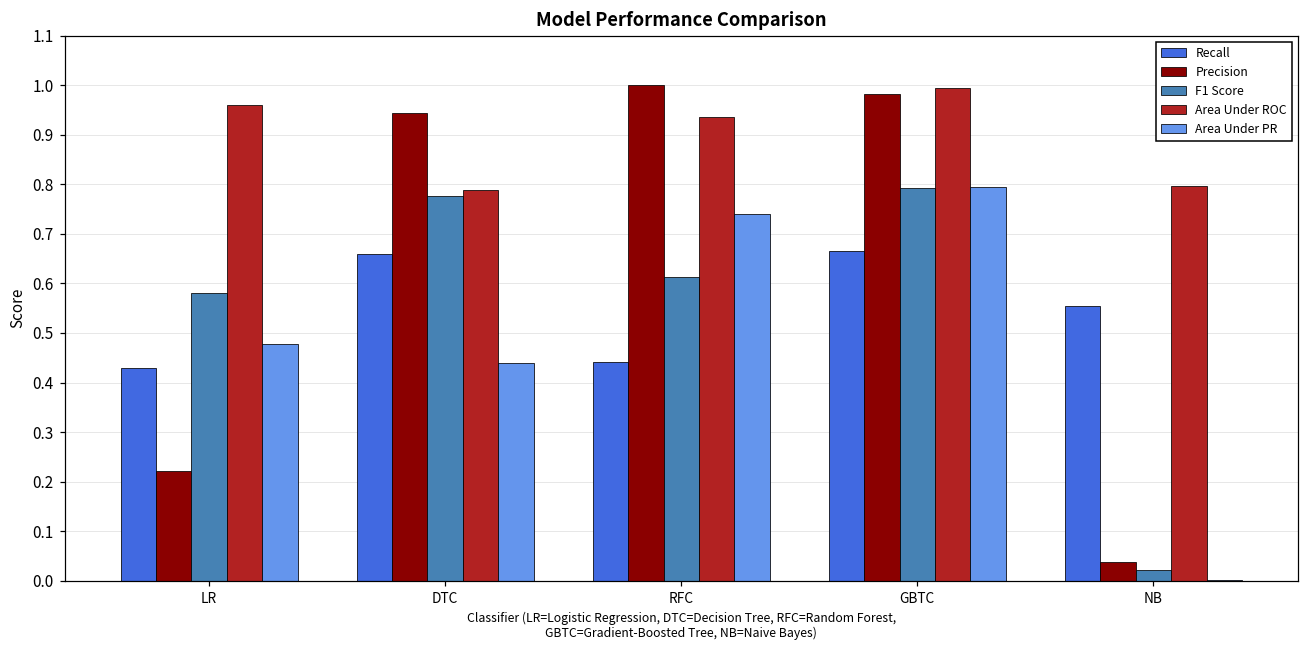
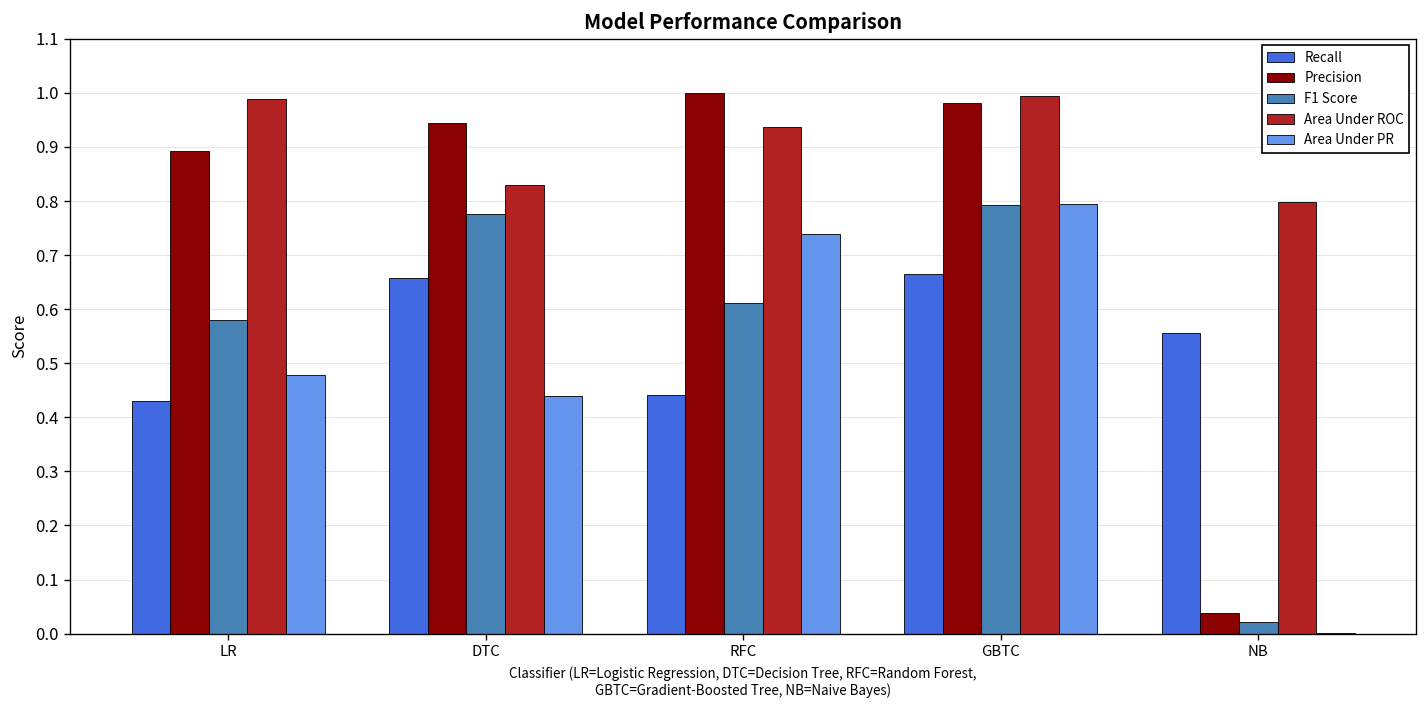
Precision, LR: 0.22 -> 0.89
Area Under ROC, LR: 0.96 -> 0.99
Area Under ROC, DTC: 0.79 -> 0.83
